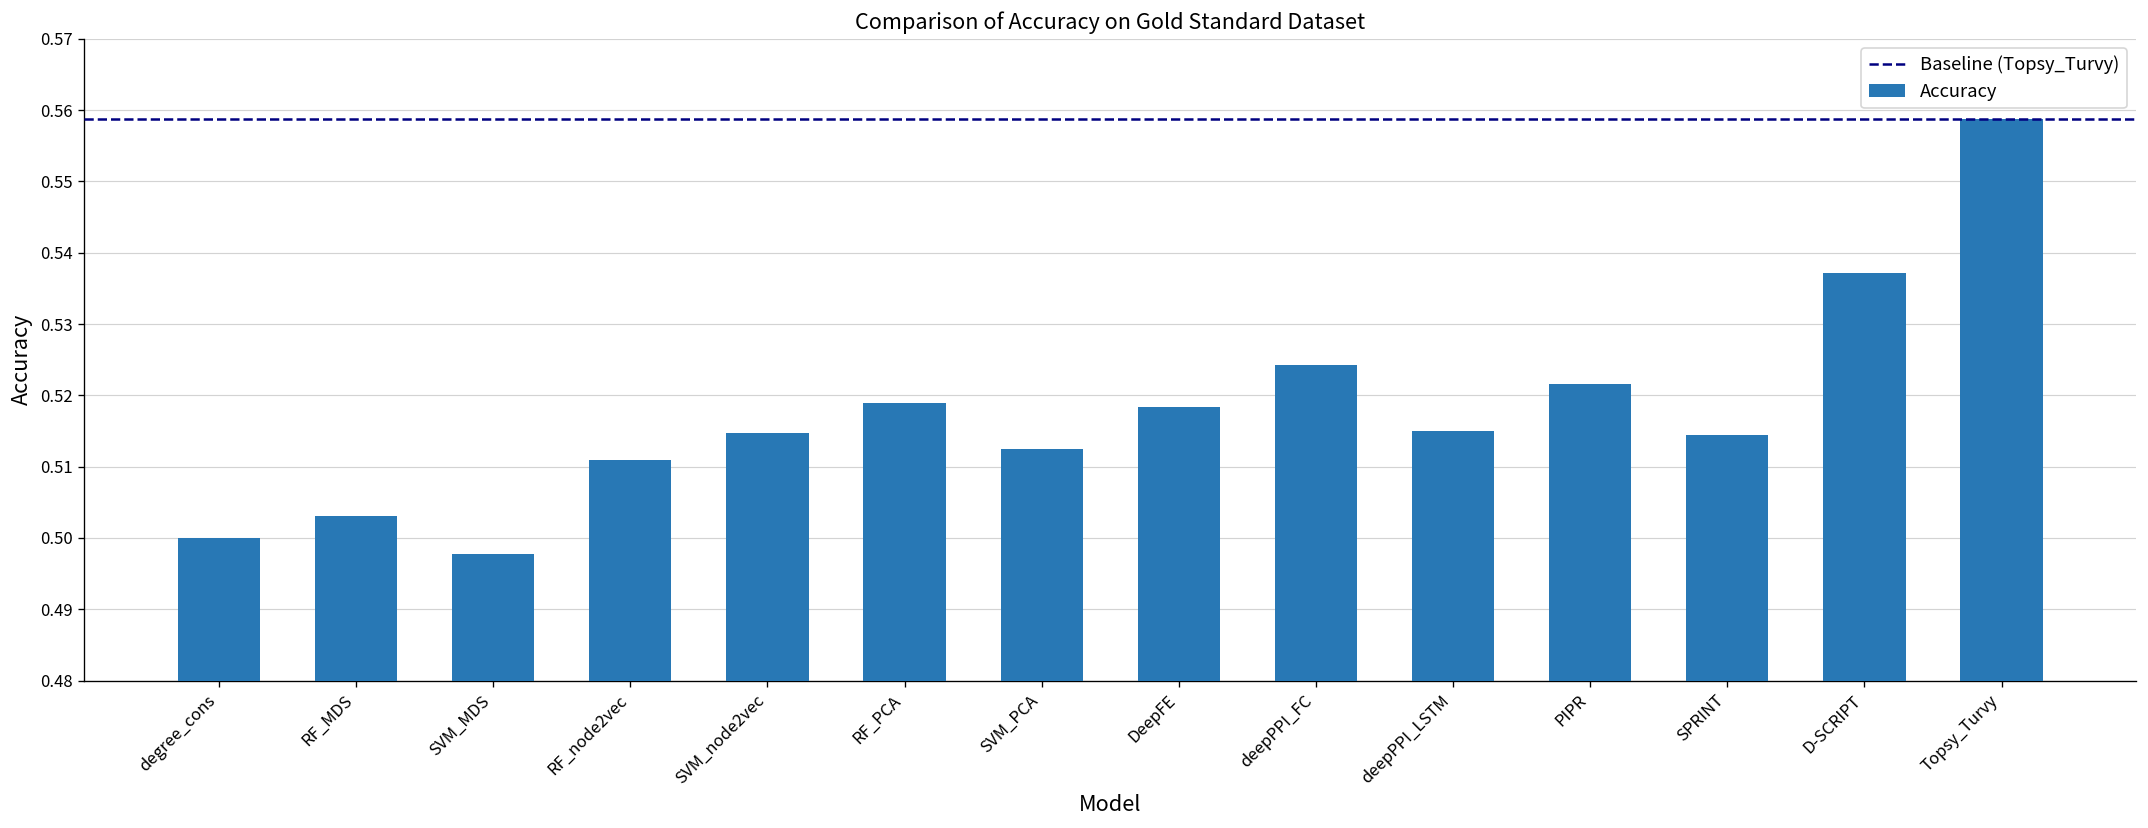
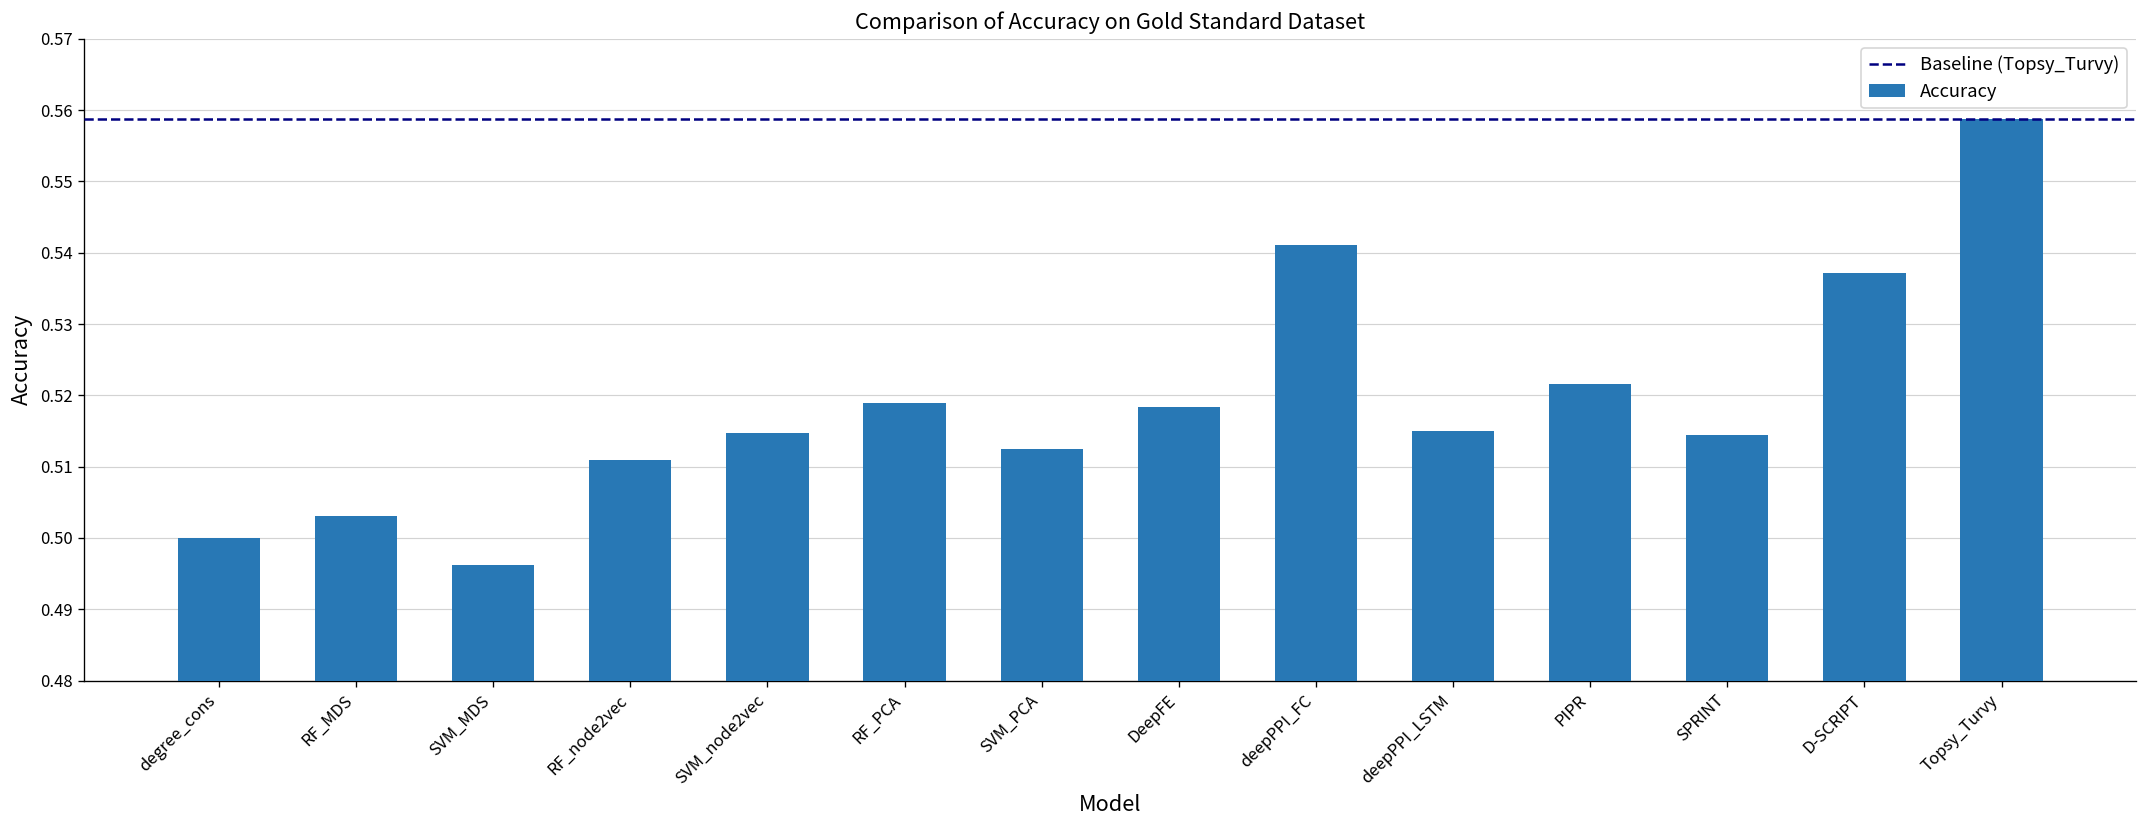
SVM_MDS: 0.498 -> 0.496
deepPPI_FC: 0.524 -> 0.541
